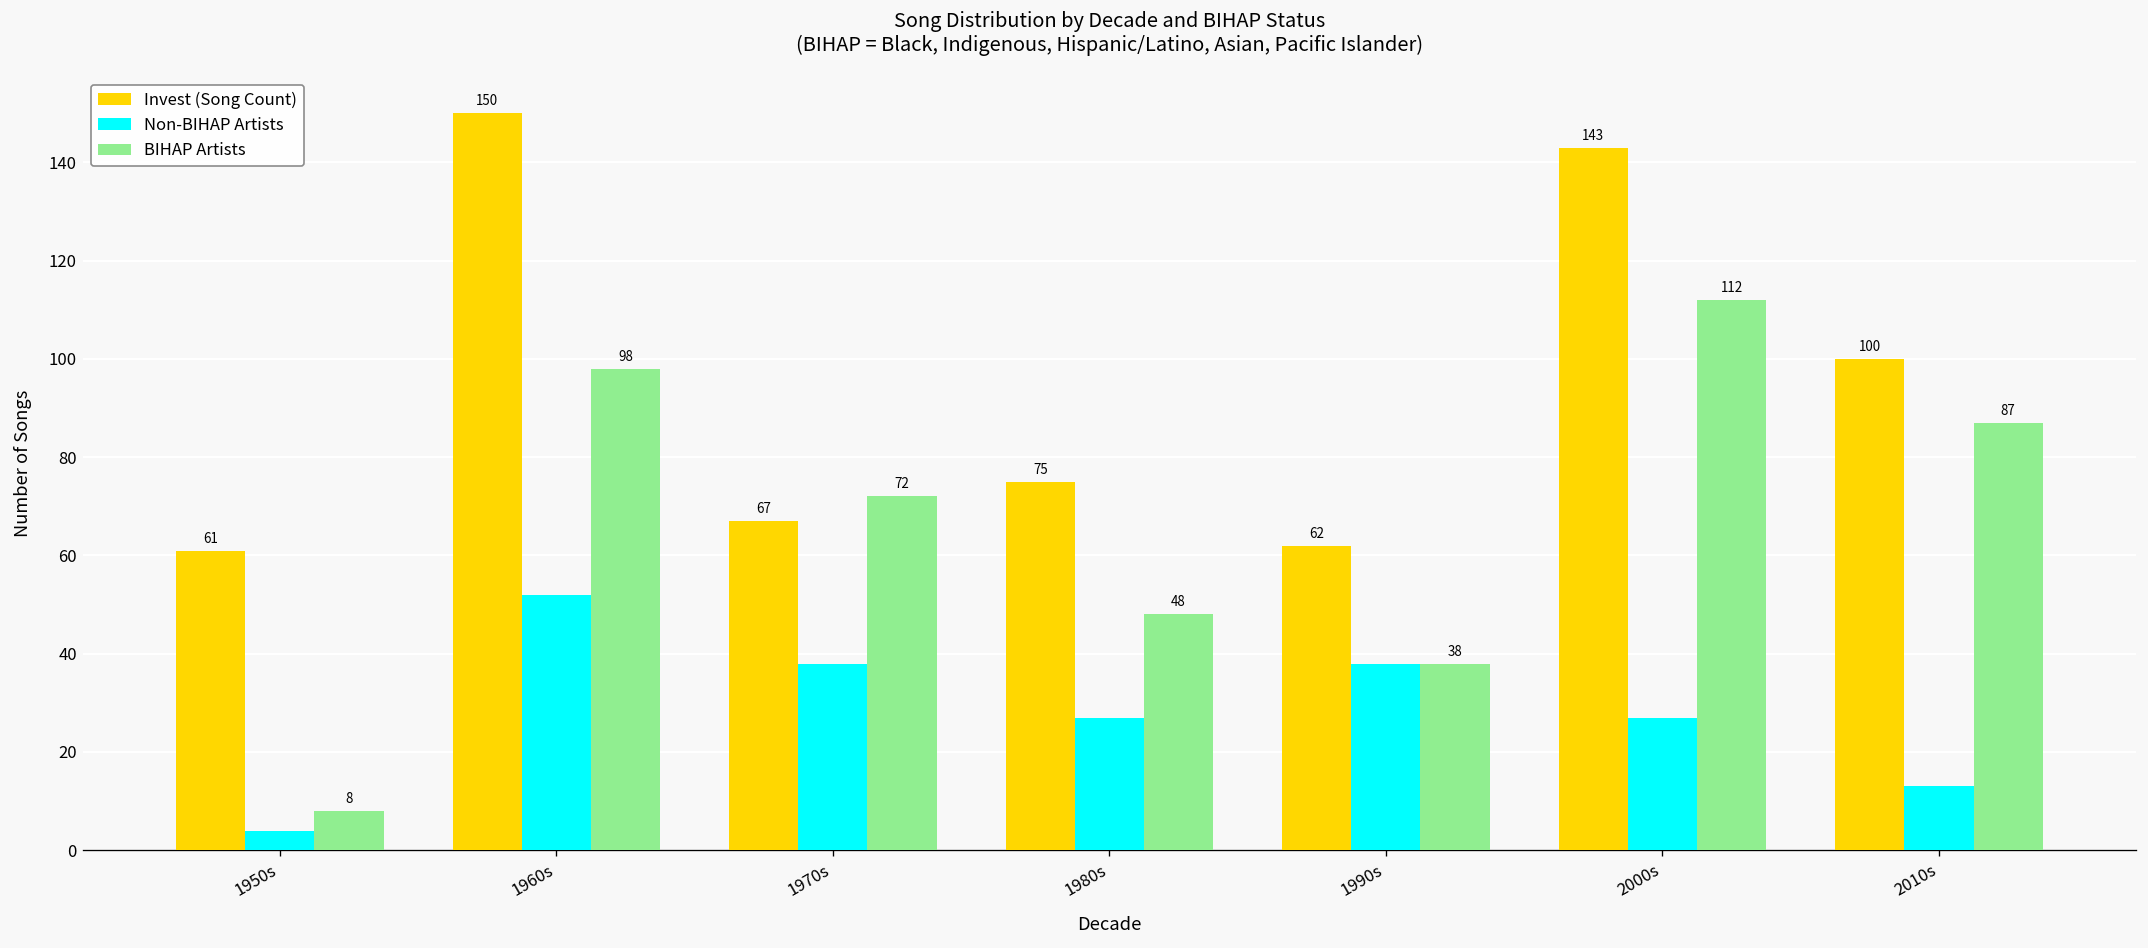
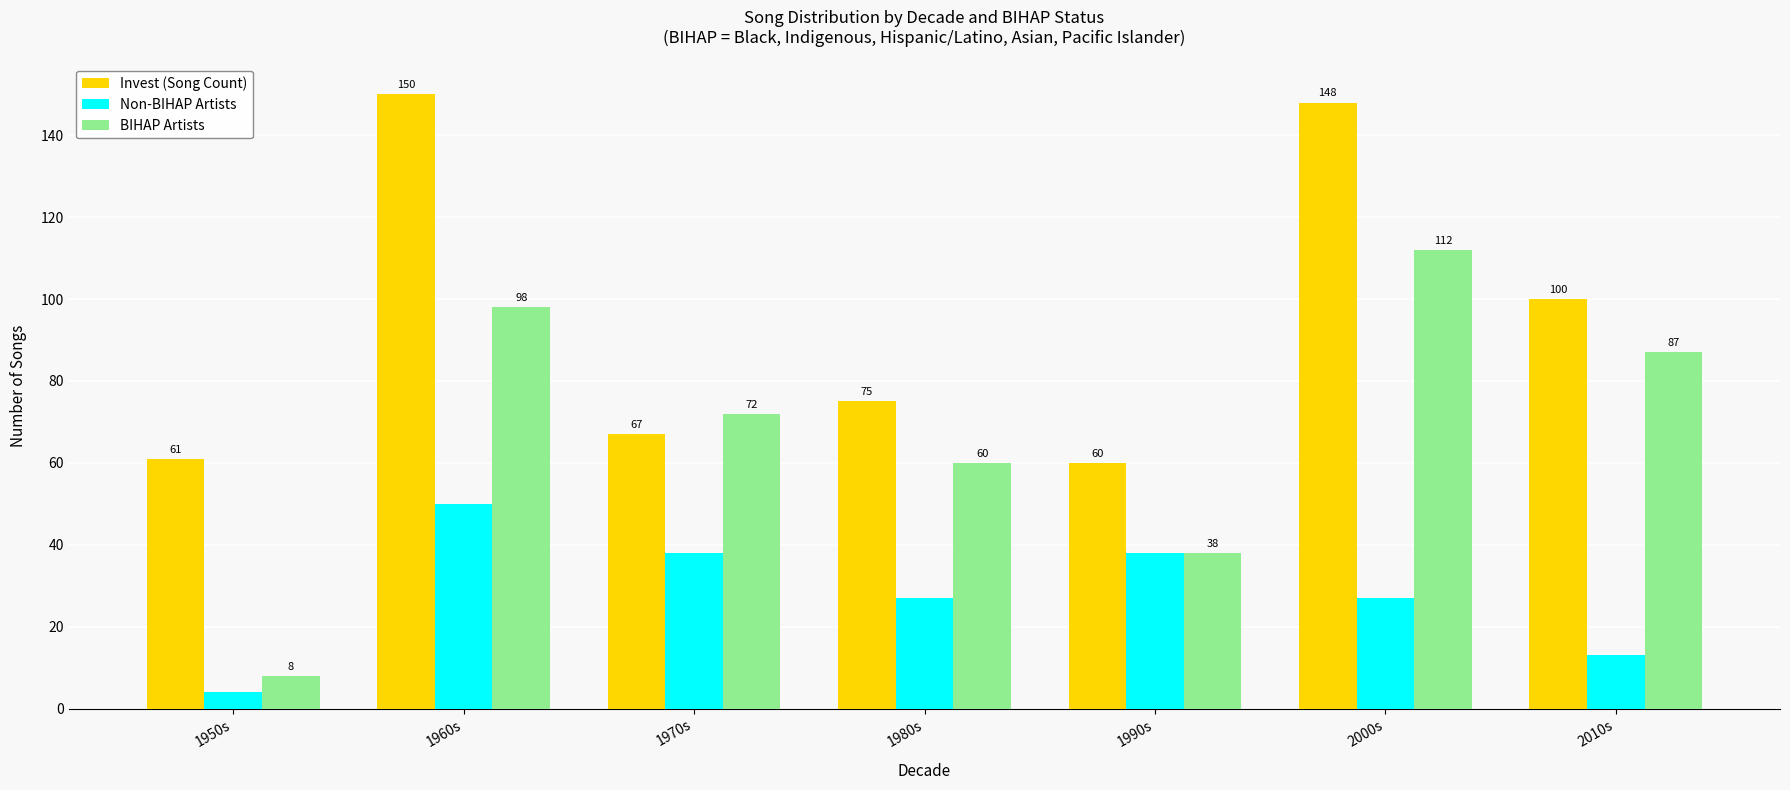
Non-BIHAP Artists, 1960s: 52 -> 50
BIHAP Artists, 1980s: 48 -> 60
Invest (Song Count), 1990s: 62 -> 60
Invest (Song Count), 2000s: 143 -> 148
